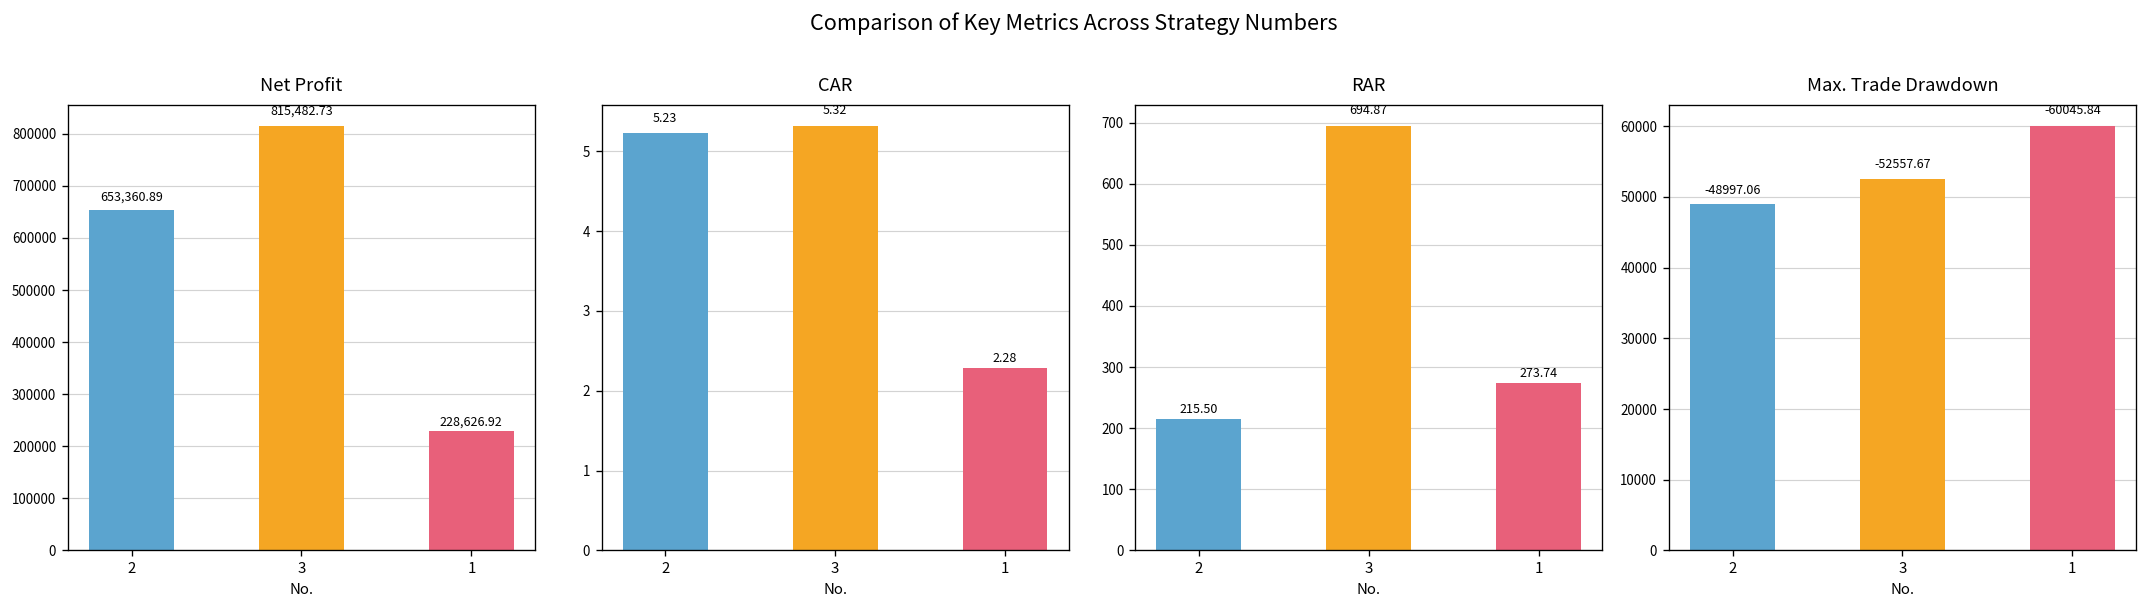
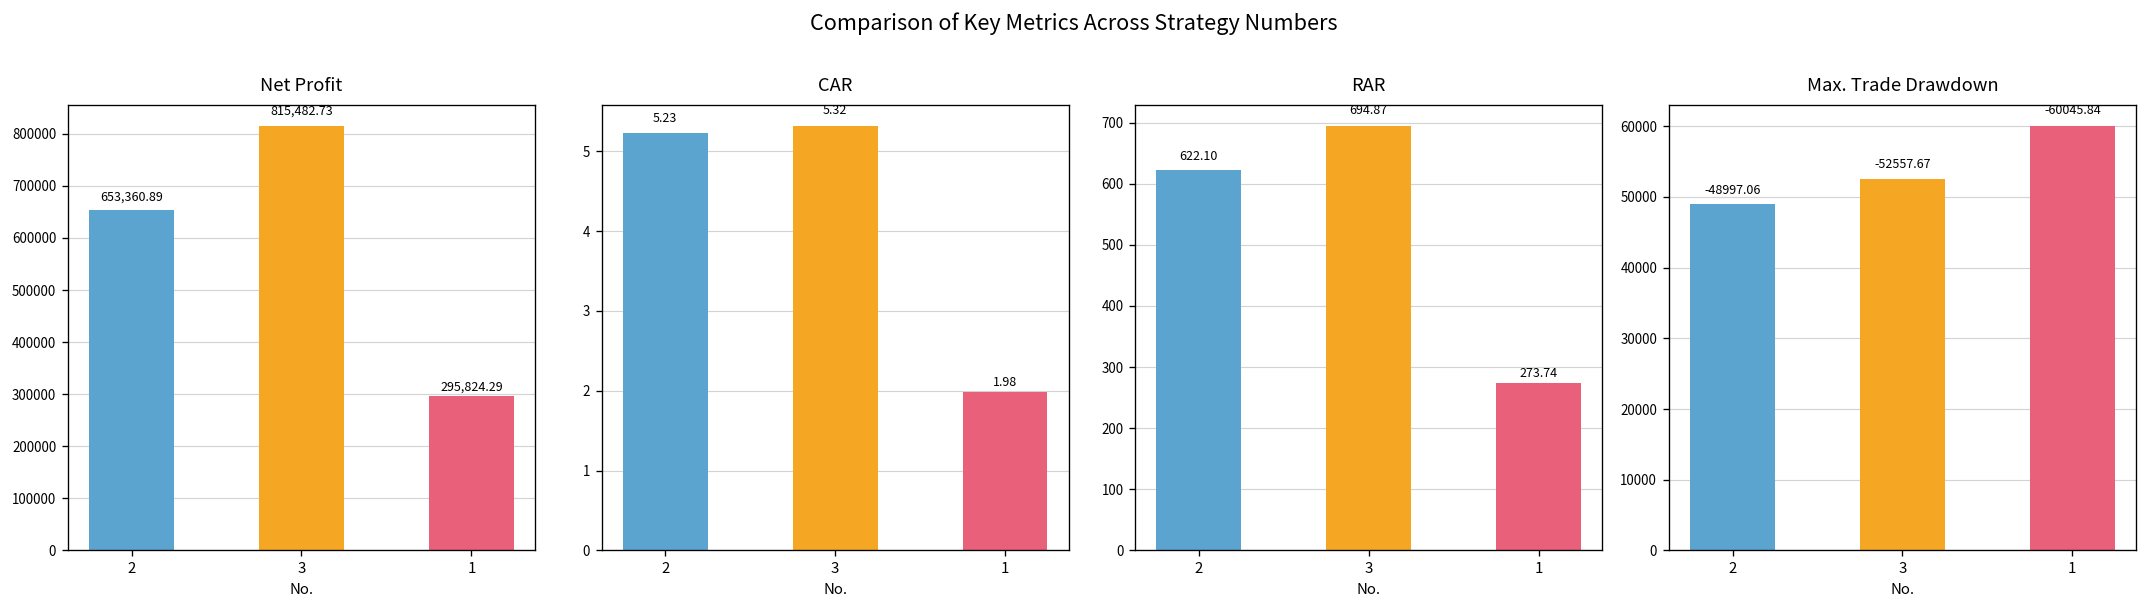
Net Profit, 1: 228,626.92 -> 295,824.29
CAR, 1: 2.28 -> 1.98
RAR, 2: 215.50 -> 622.10
